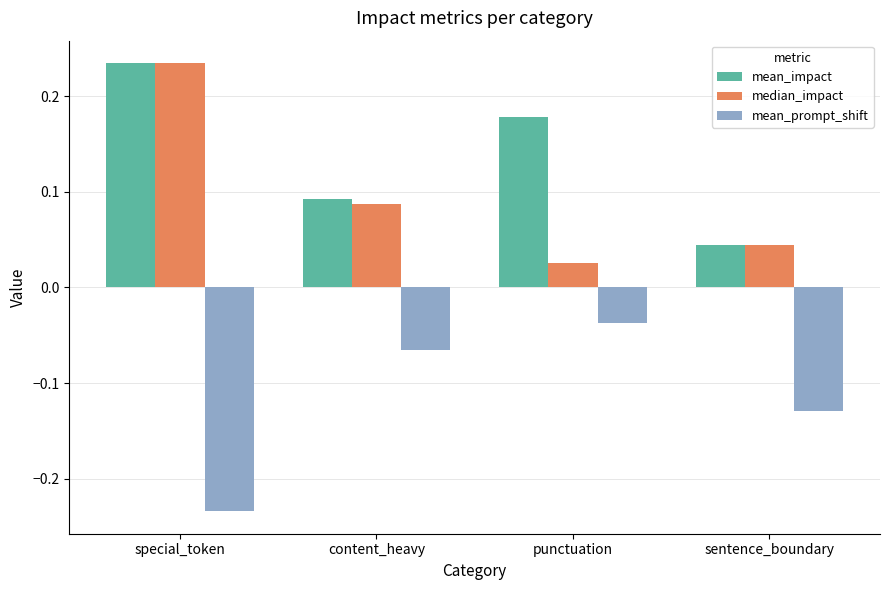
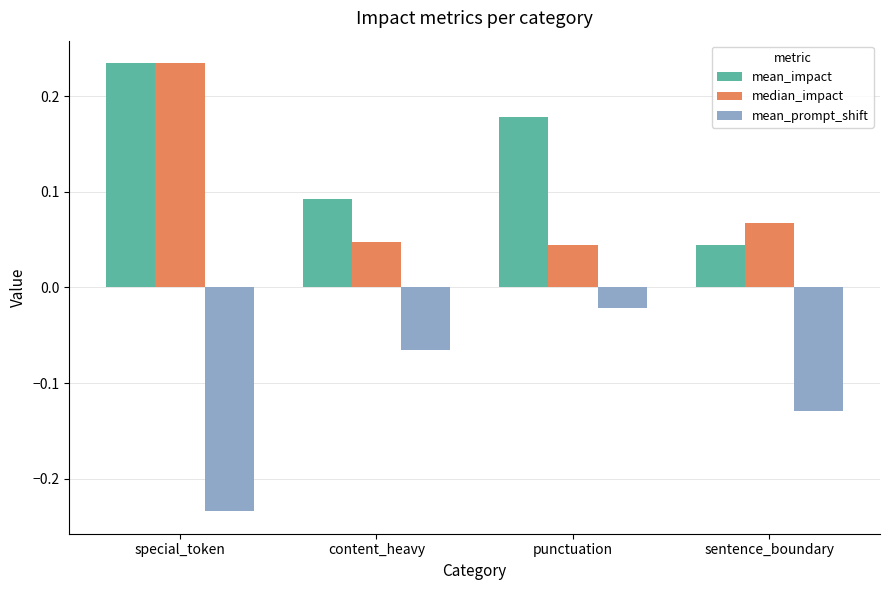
median_impact, content_heavy: 0.09 -> 0.05
median_impact, punctuation: 0.03 -> 0.04
mean_prompt_shift, punctuation: -0.04 -> -0.02
median_impact, sentence_boundary: 0.04 -> 0.07
